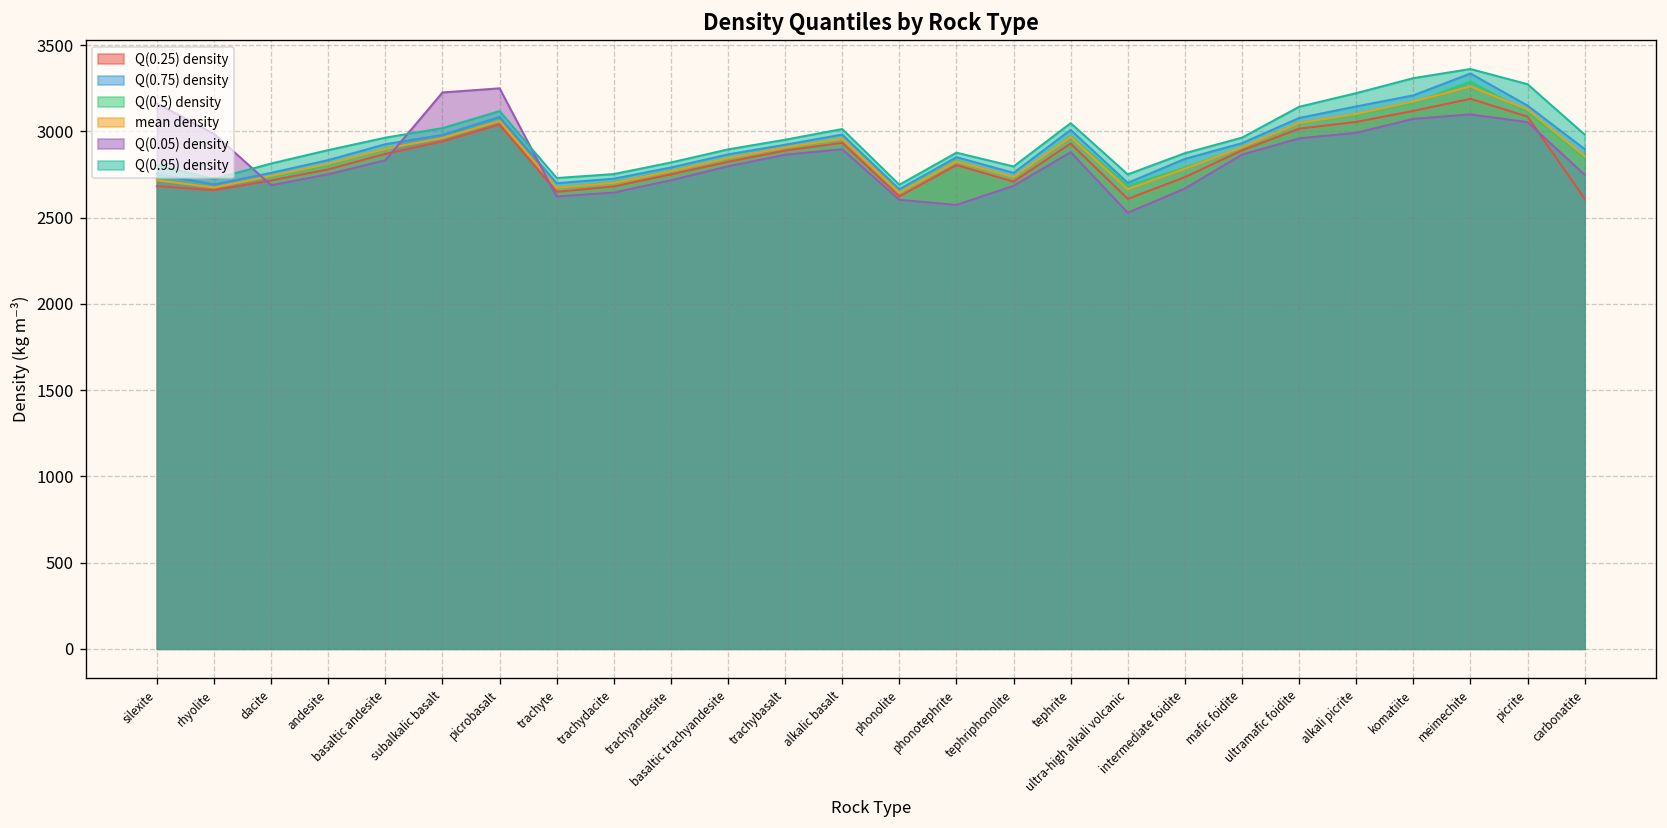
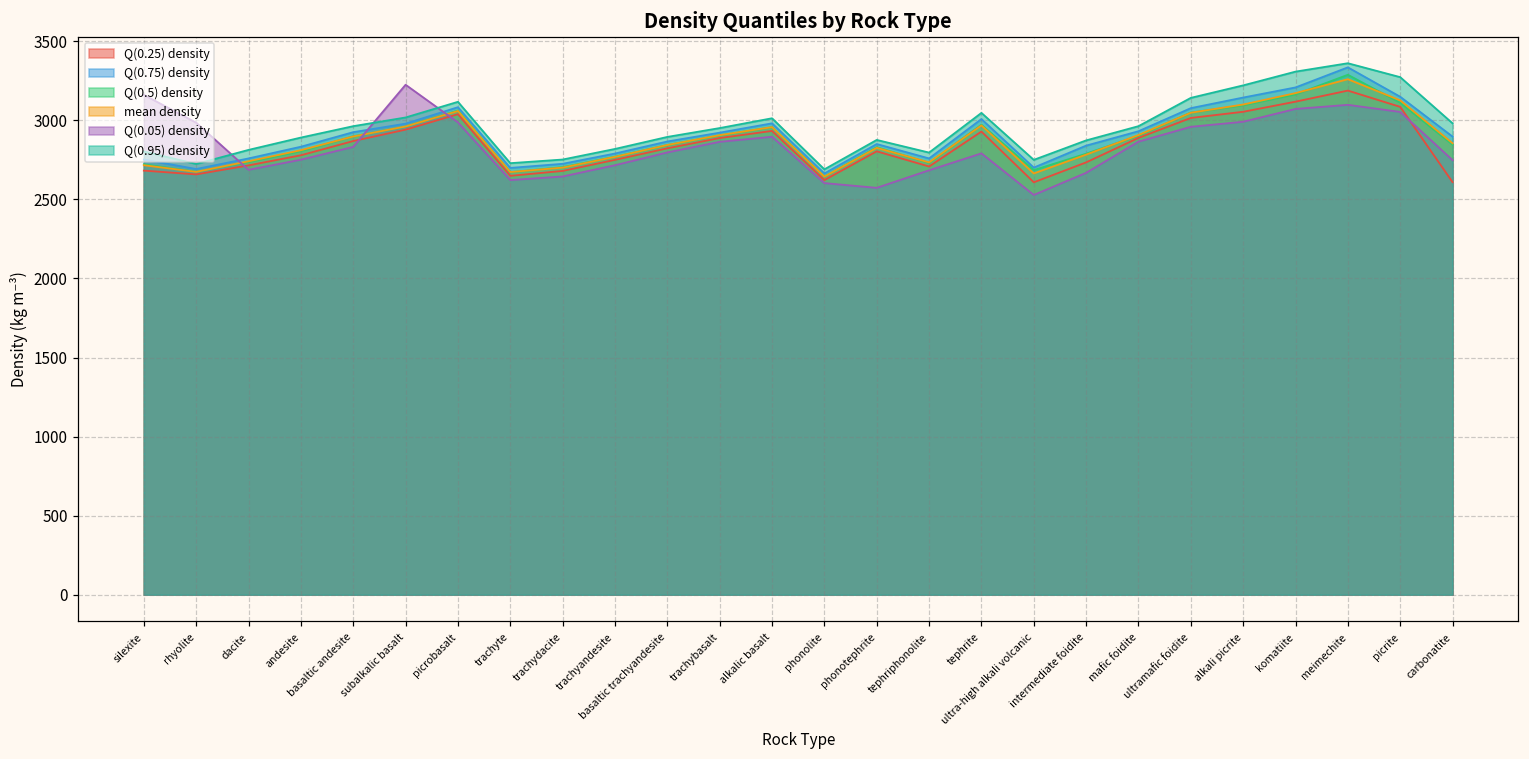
Q(0.05) density, picrobasalt: 3250 -> 2990
Q(0.05) density, tephrite: 2880 -> 2790
